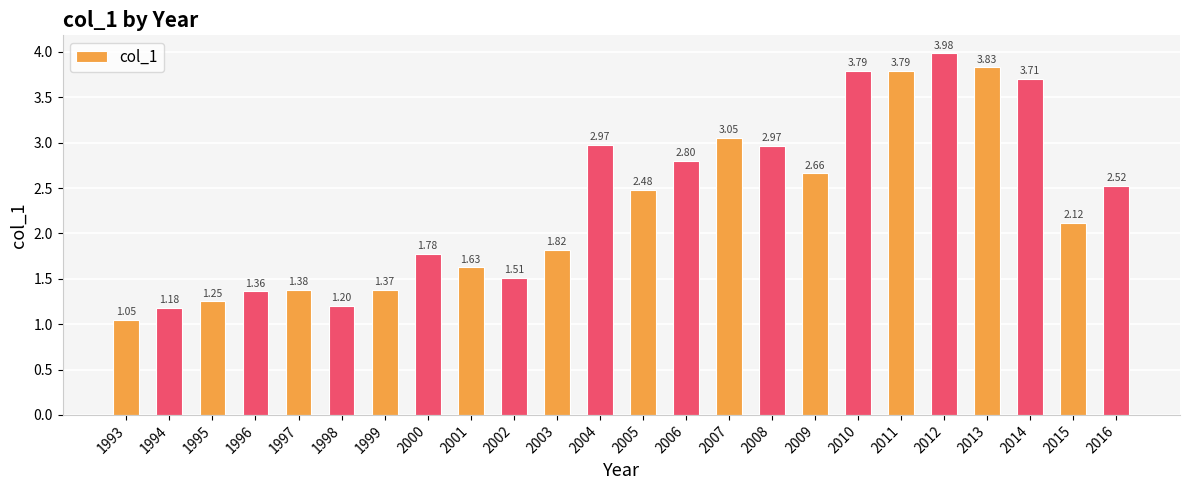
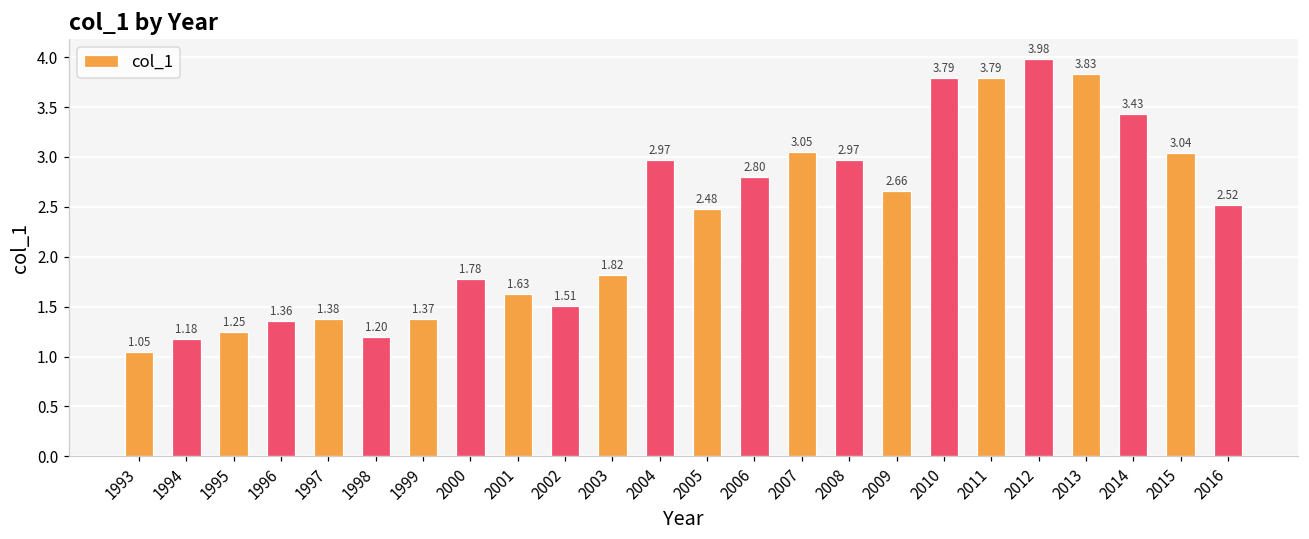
2014: 3.71 -> 3.43
2015: 2.12 -> 3.04
